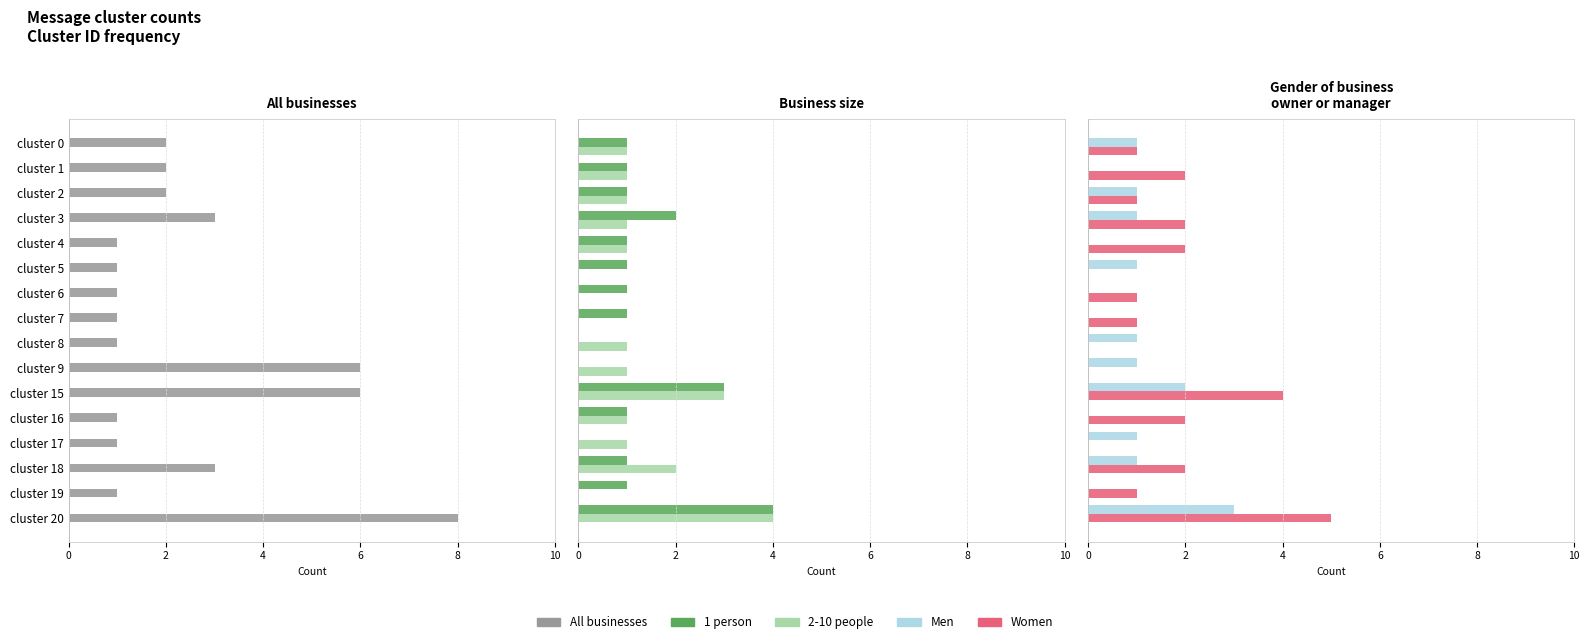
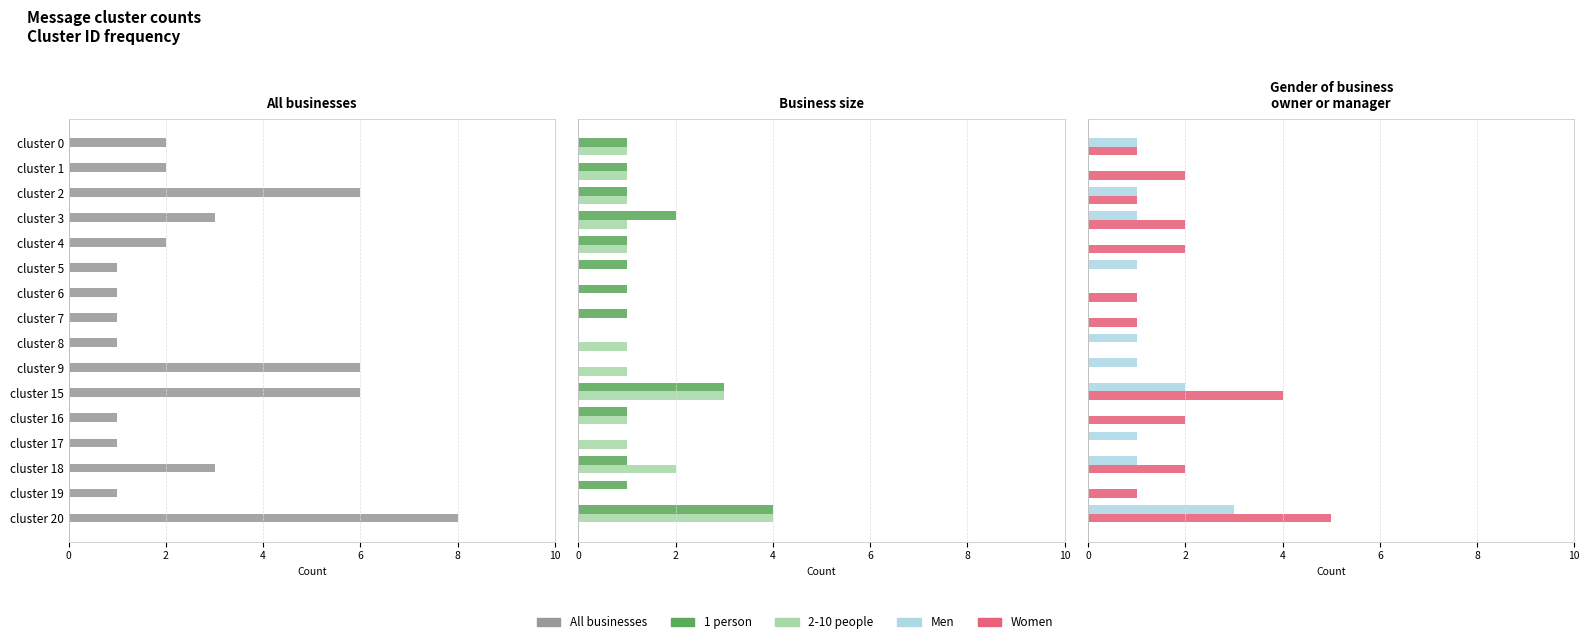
All businesses, cluster 2: 2 -> 6
All businesses, cluster 4: 1 -> 2
